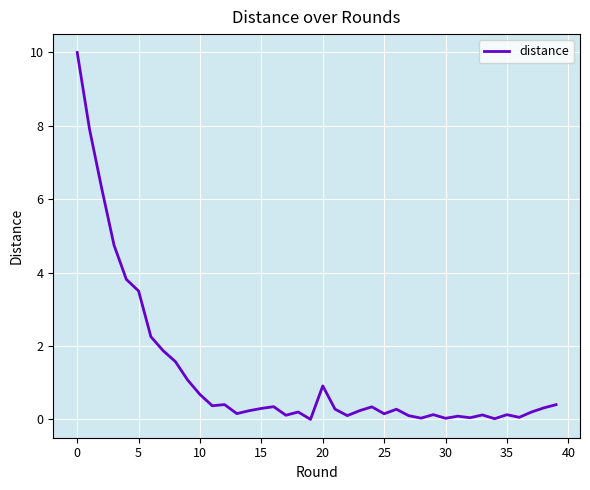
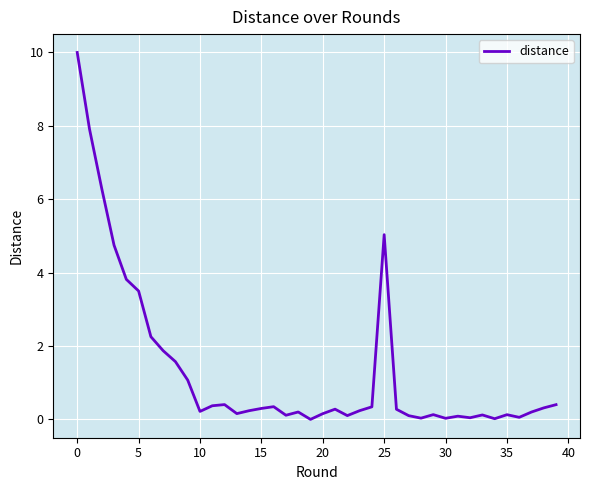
10: 0.7 -> 0.2
20: 0.9 -> 0.2
25: 0.2 -> 5.0
